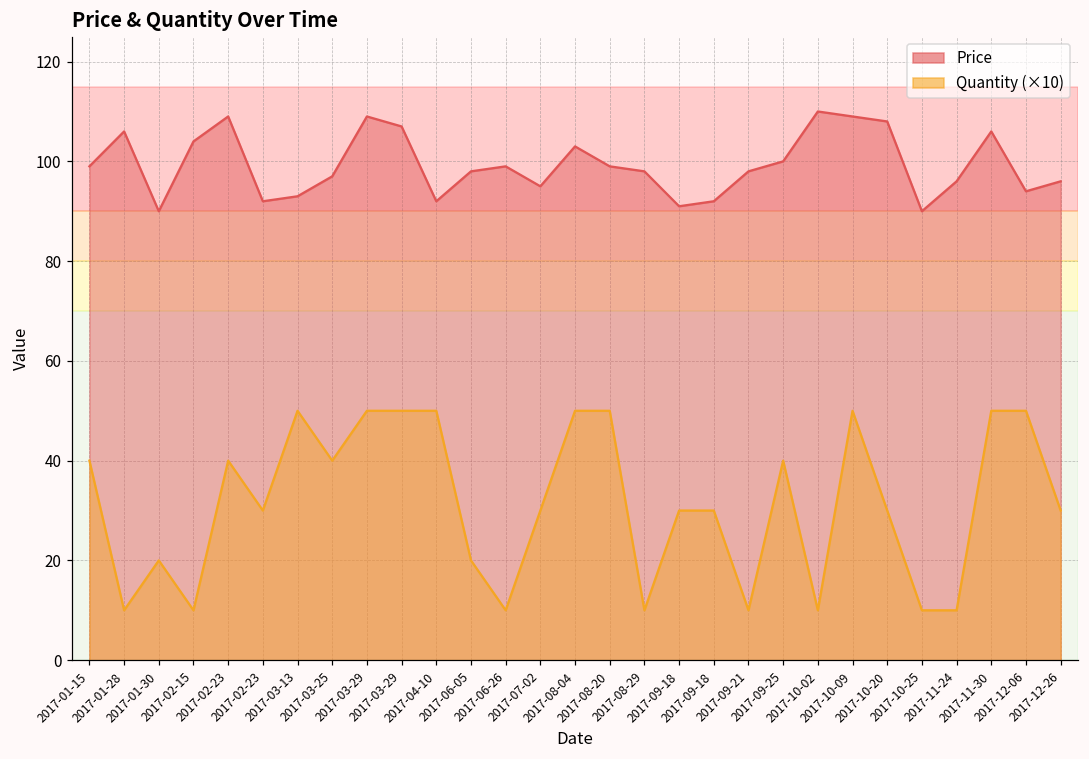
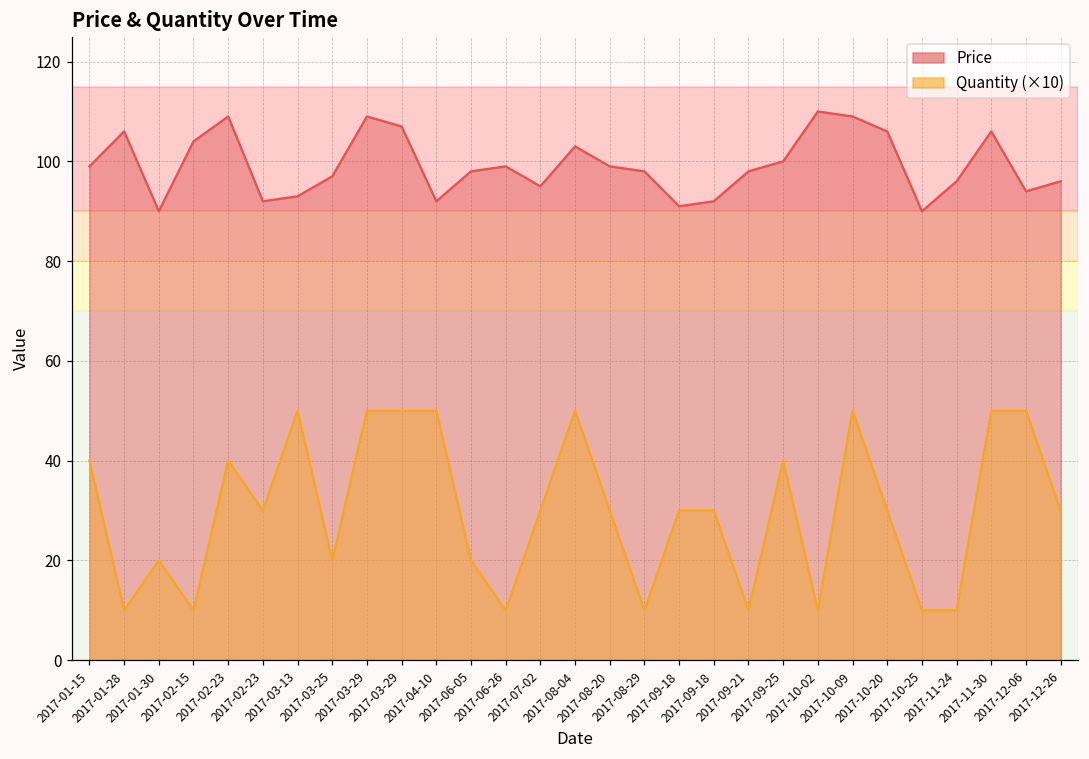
Quantity (×10), 2017-03-25: 40 -> 20
Quantity (×10), 2017-08-20: 50 -> 30
Price, 2017-10-20: 108 -> 106
